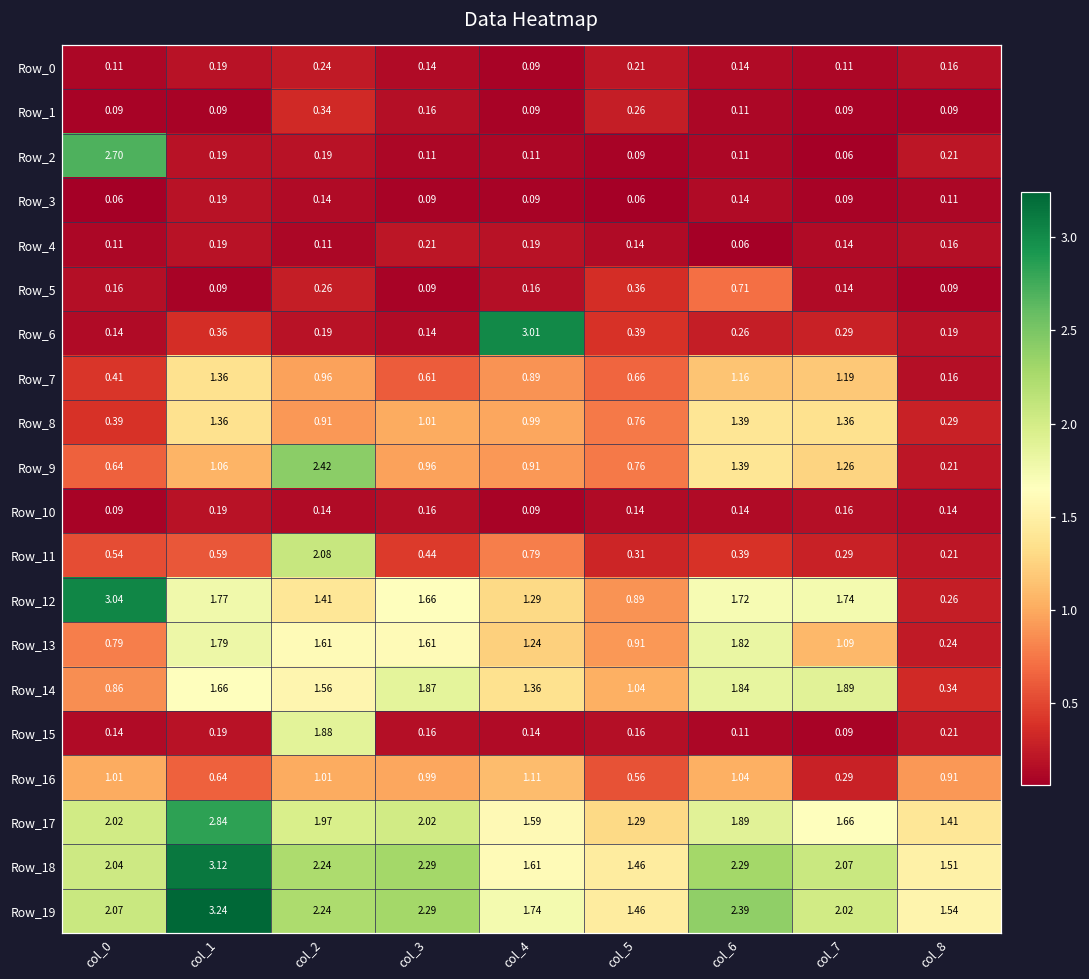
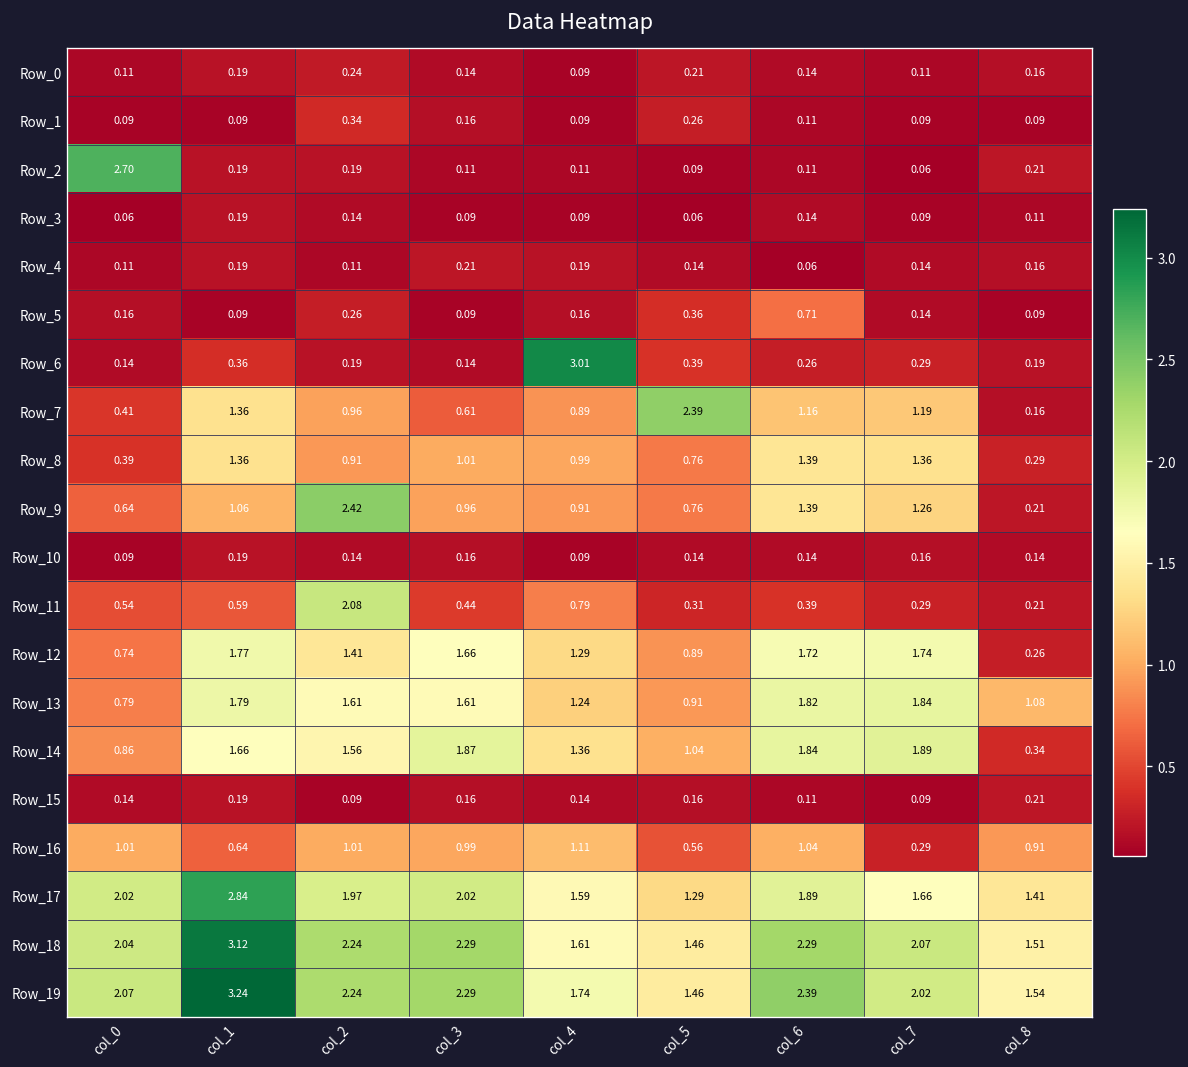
Row_7, col_5: 0.66 -> 2.39
Row_12, col_0: 3.04 -> 0.74
Row_13, col_7: 1.09 -> 1.84
Row_13, col_8: 0.24 -> 1.08
Row_15, col_2: 1.88 -> 0.09
